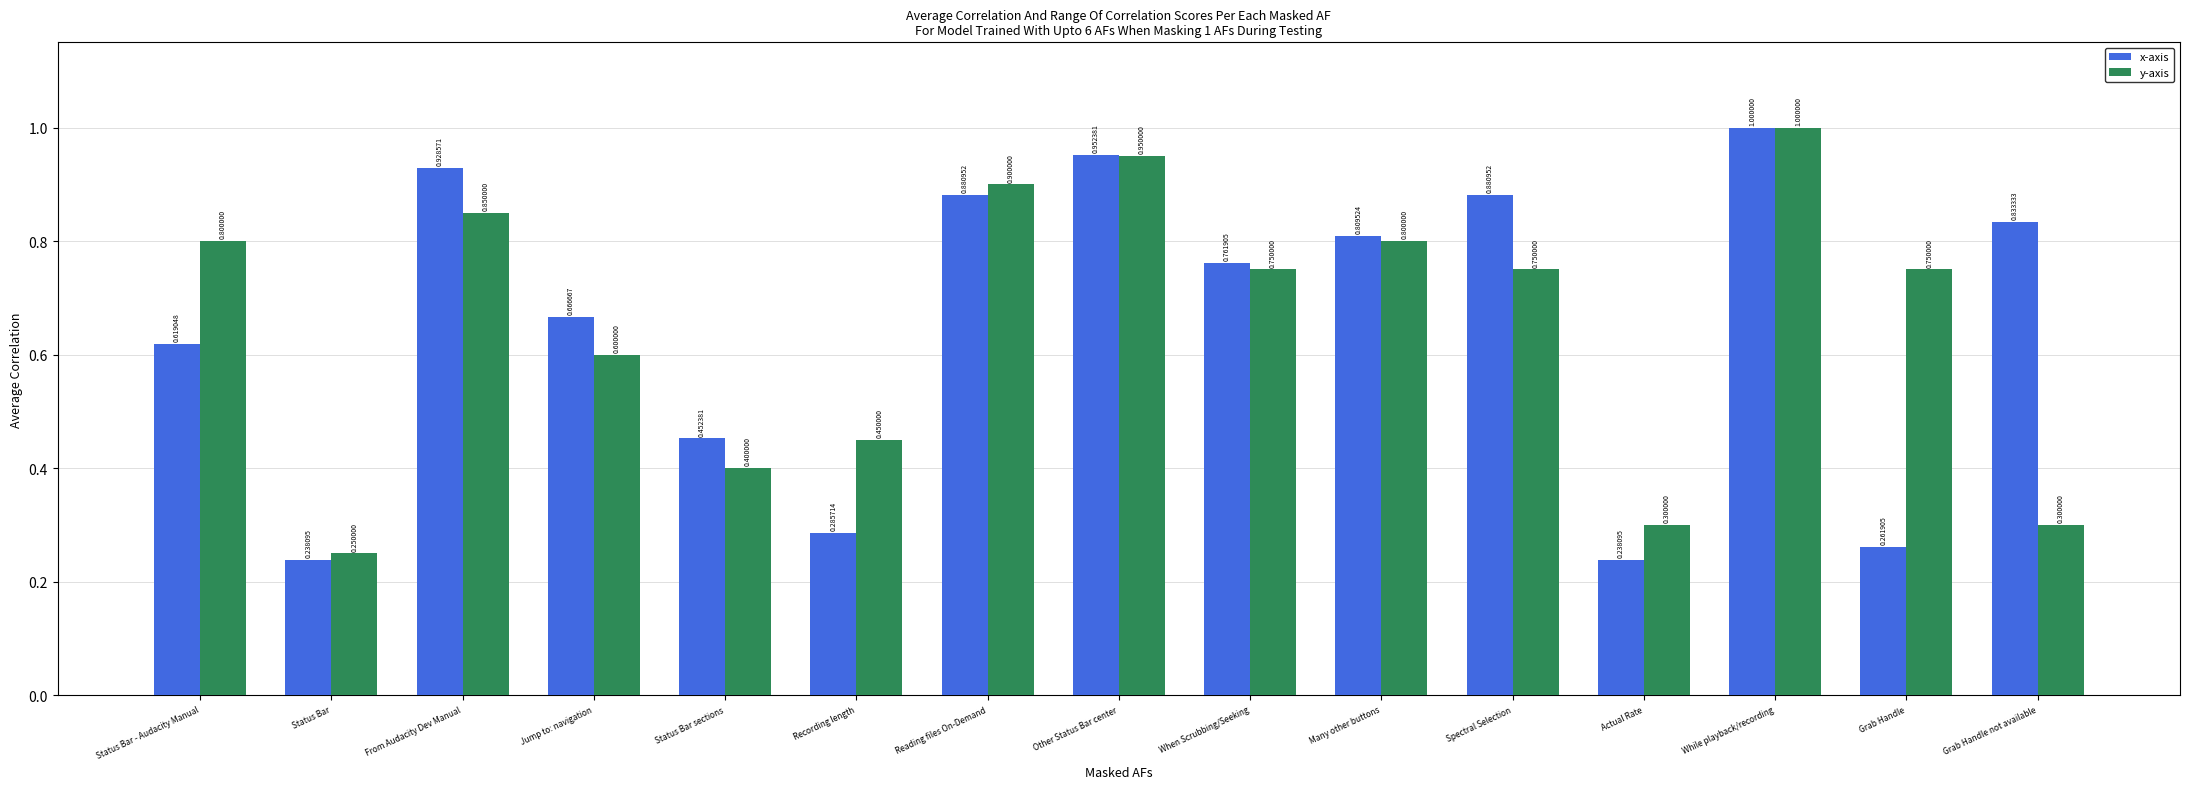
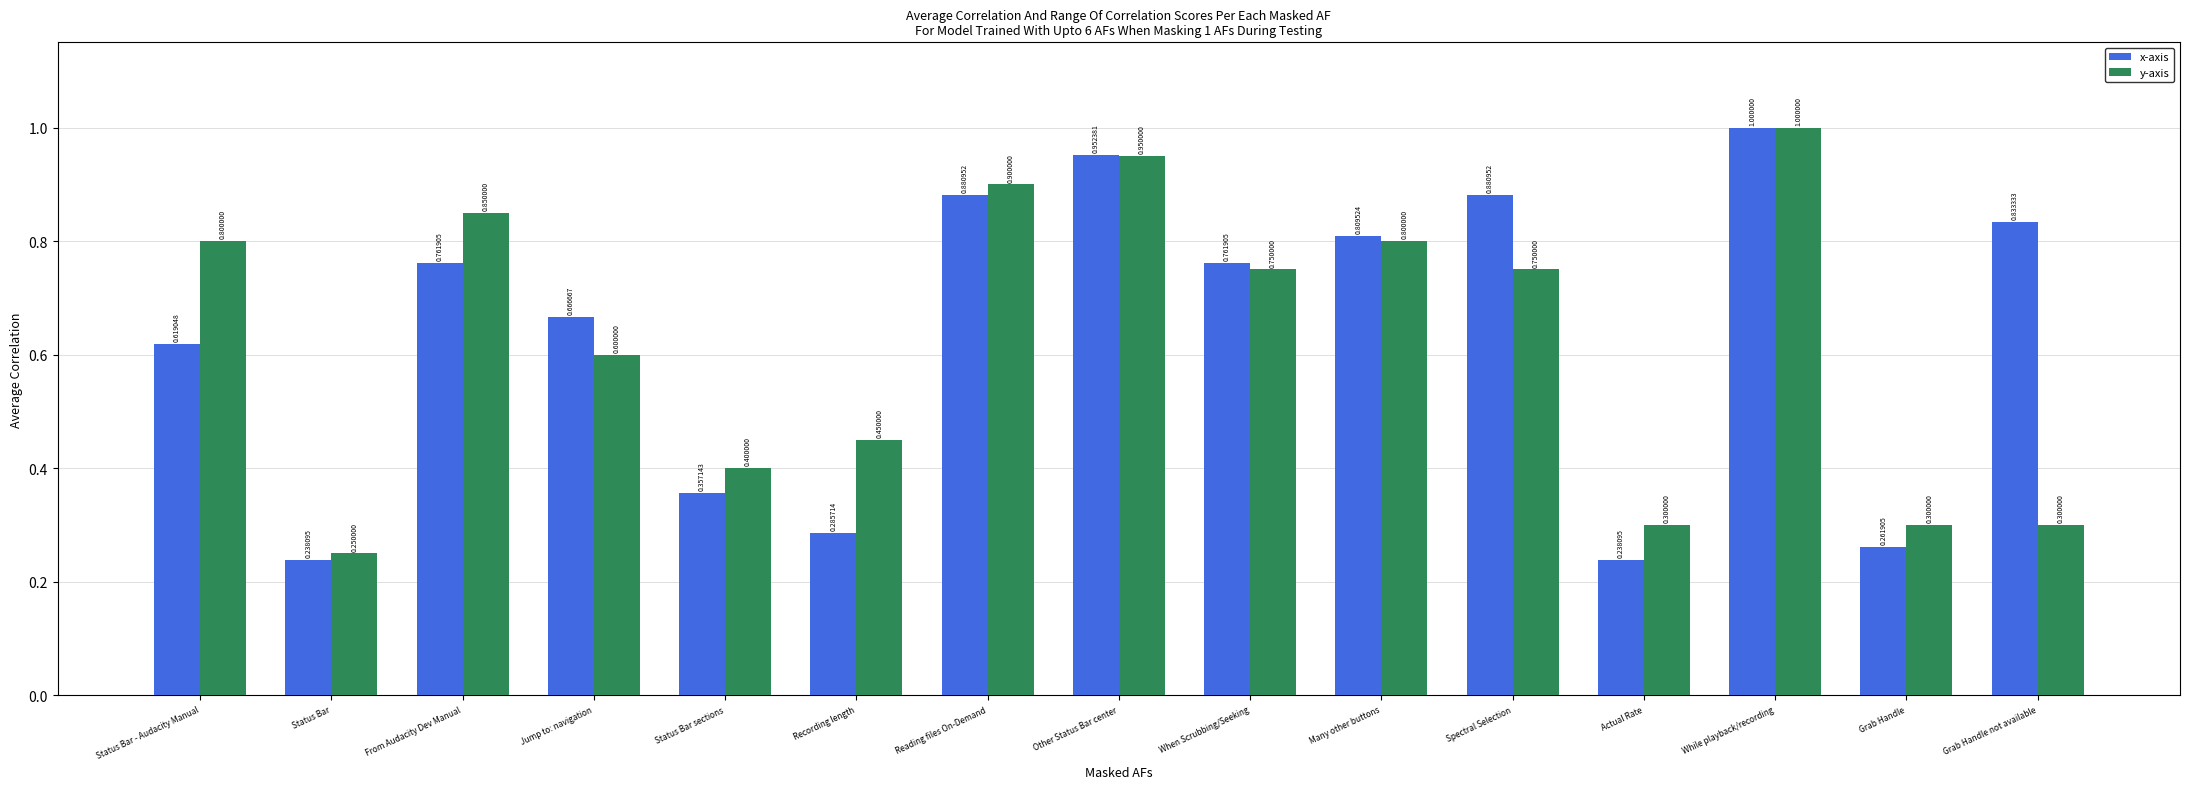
x-axis, From Audacity Dev Manual: 0.928571 -> 0.761905
x-axis, Status Bar sections: 0.452381 -> 0.357143
y-axis, Grab Handle: 0.750000 -> 0.300000
